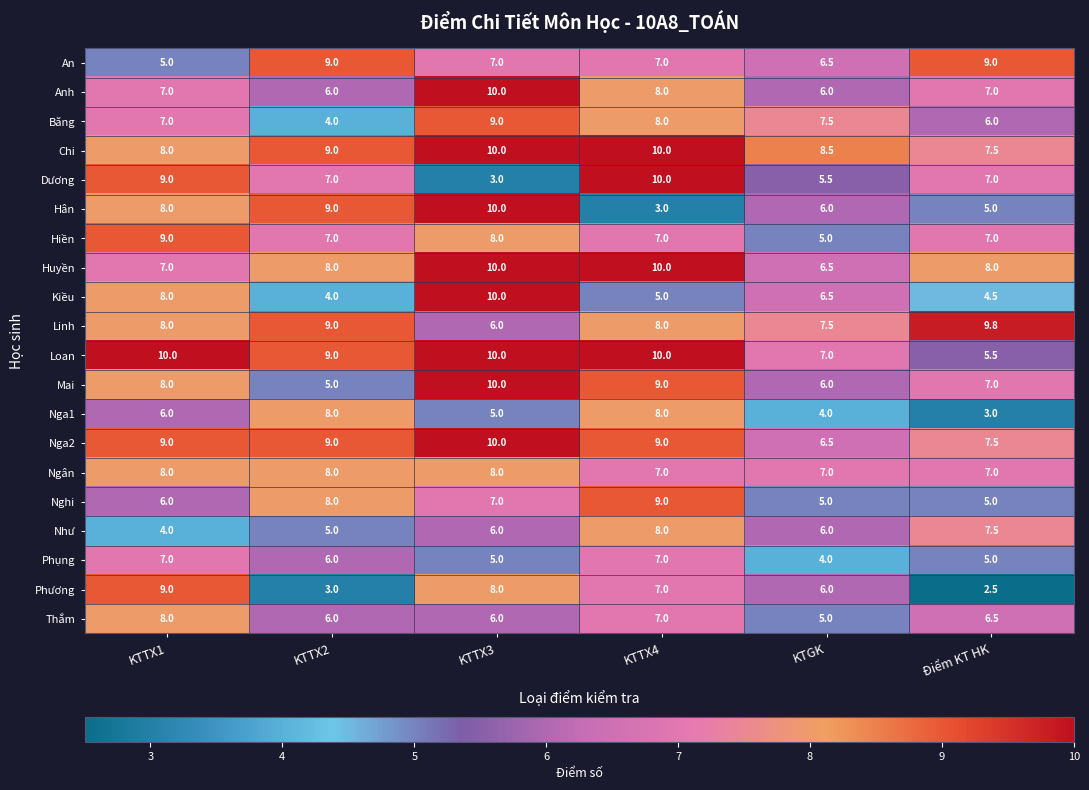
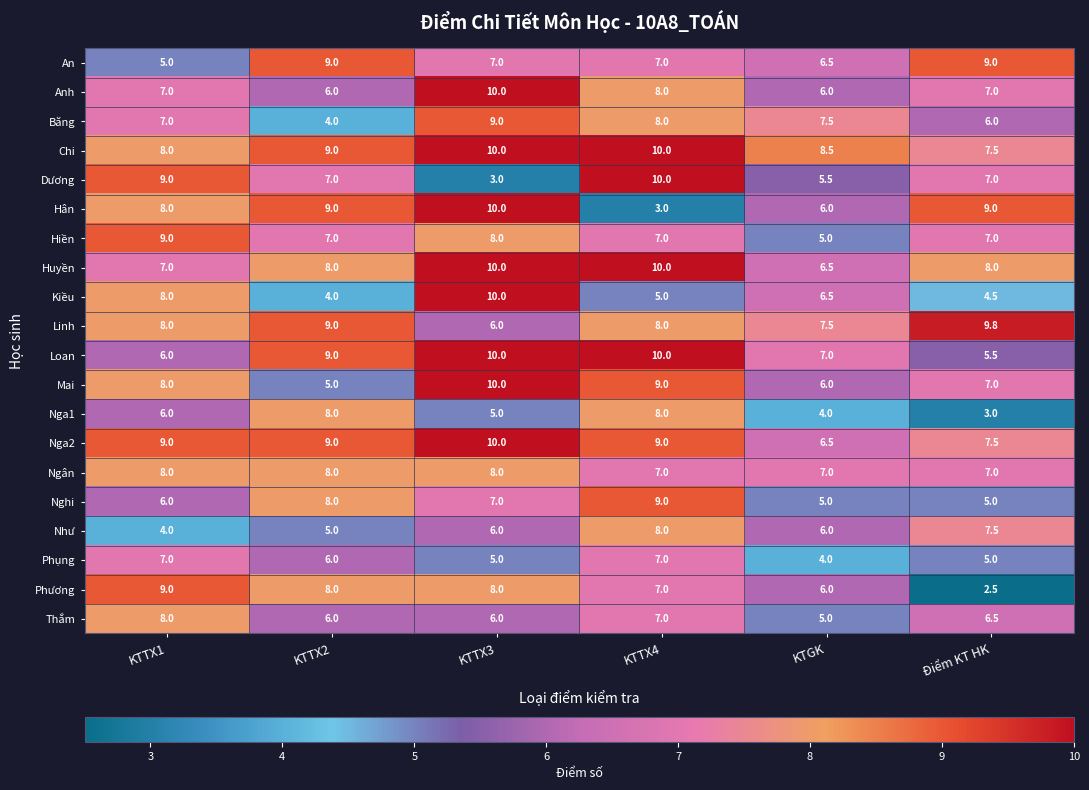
Hân, Điểm KT HK: 5.0 -> 9.0
Loan, KTTX1: 10.0 -> 6.0
Phương, KTTX2: 3.0 -> 8.0
